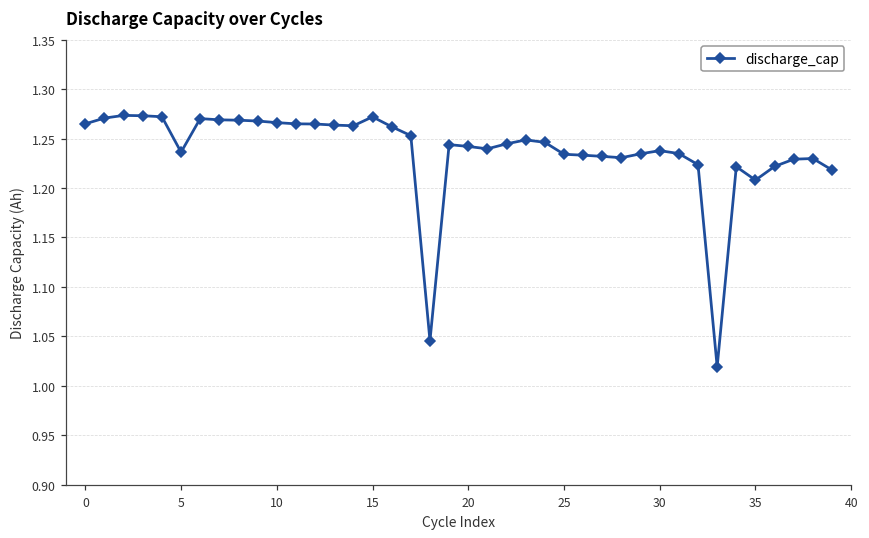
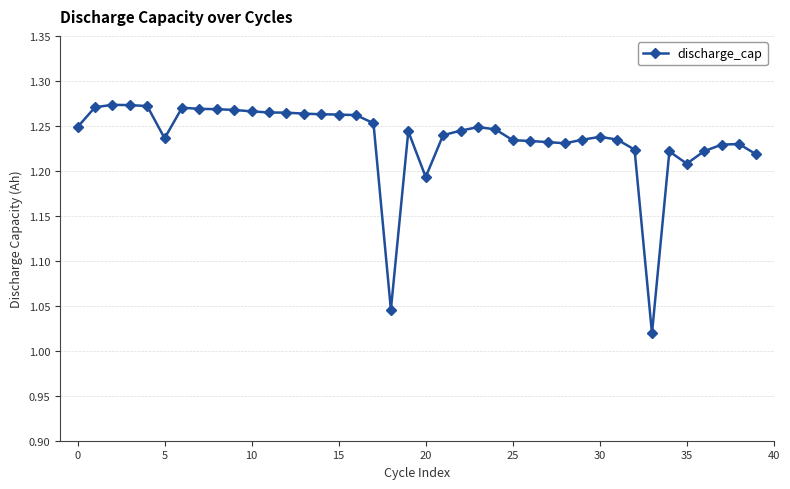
0: 1.26 -> 1.25
15: 1.27 -> 1.26
20: 1.24 -> 1.19
